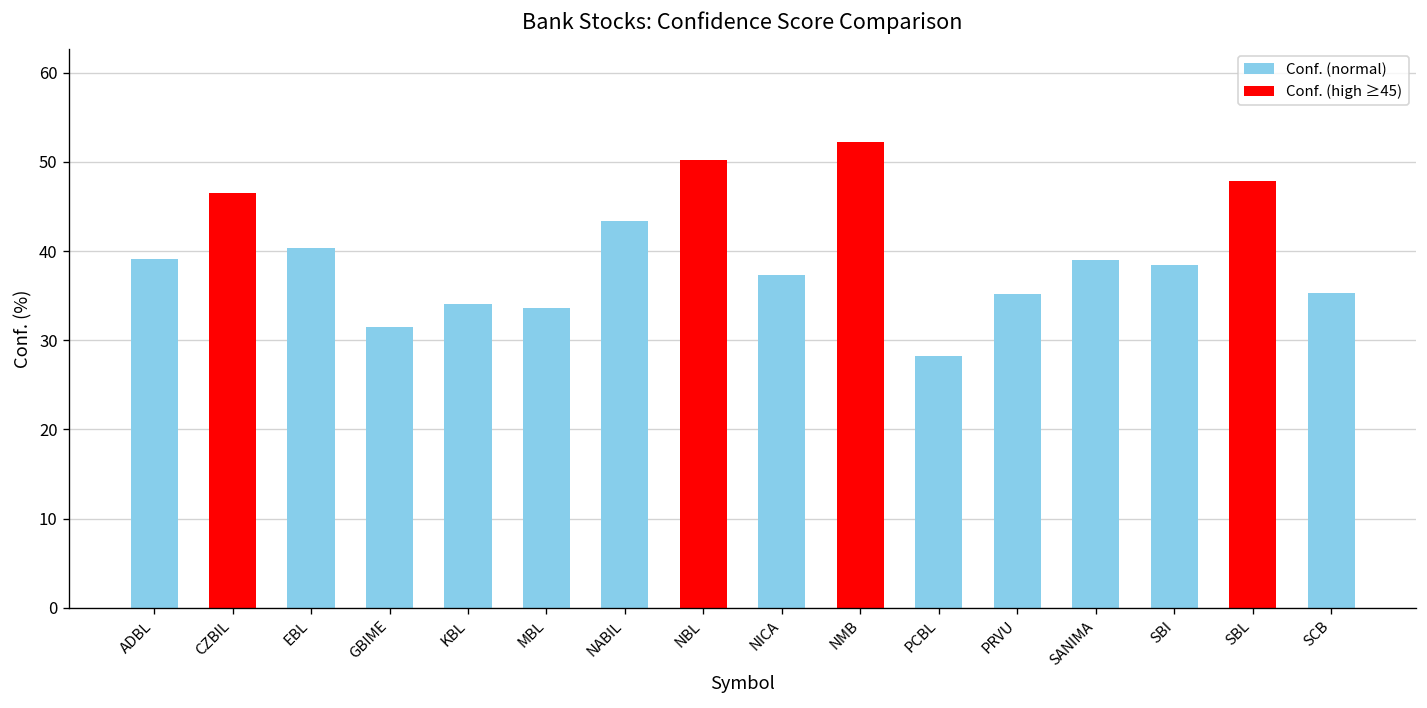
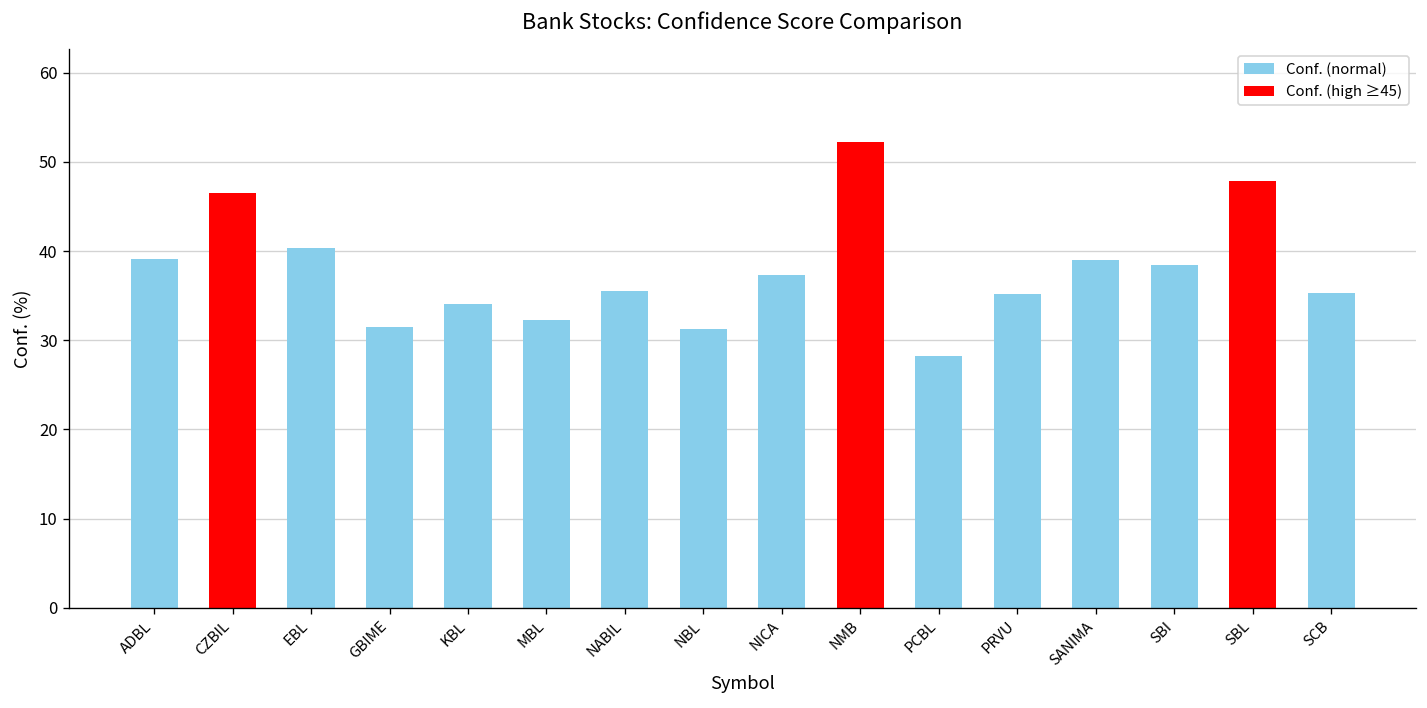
MBL: 34 -> 32
NABIL: 43 -> 36
NBL: 50 -> 31
